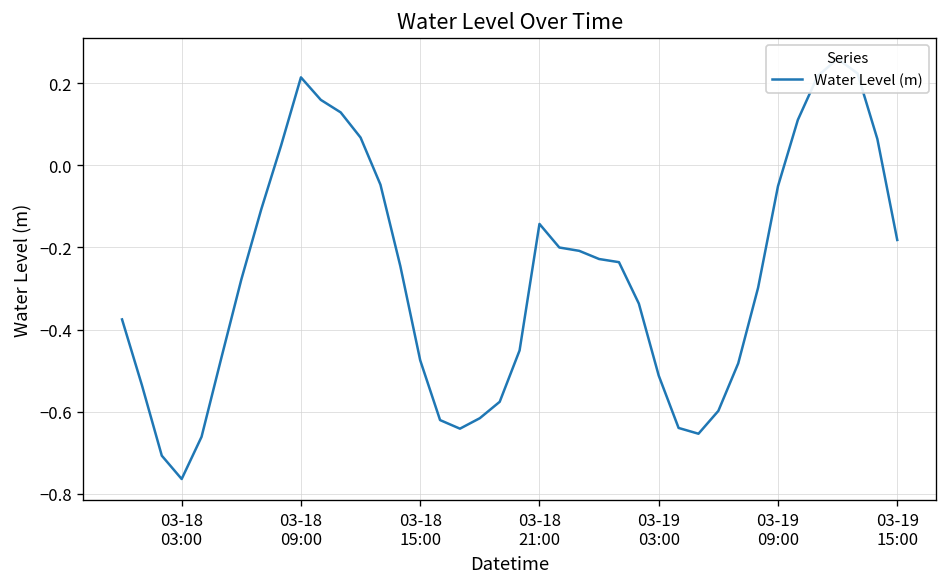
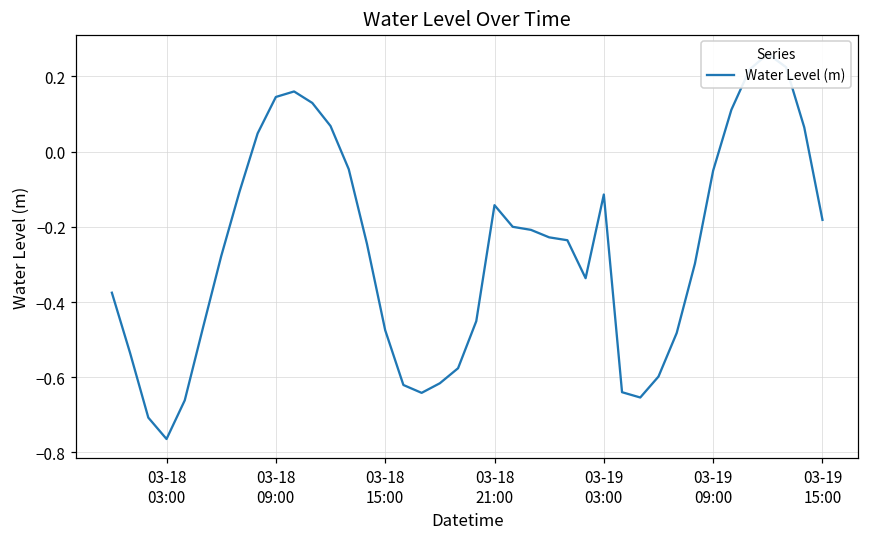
03-18 09:00: 0.21 -> 0.15
03-19 03:00: -0.51 -> -0.11
